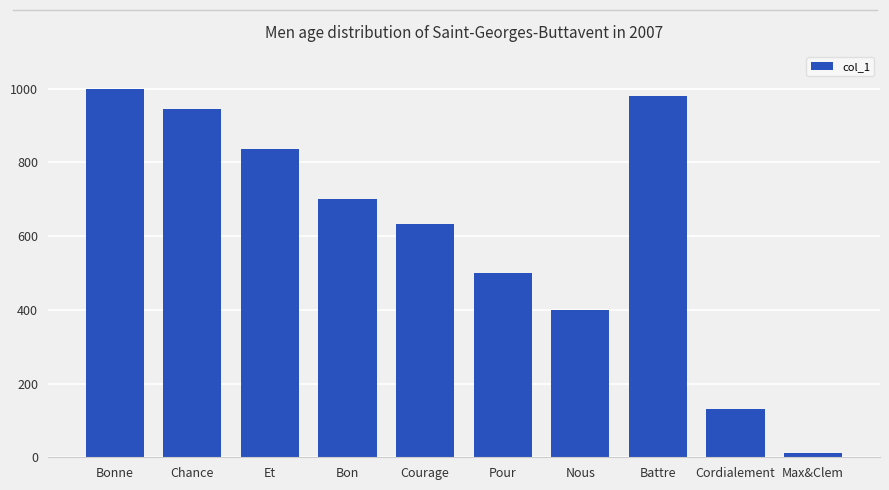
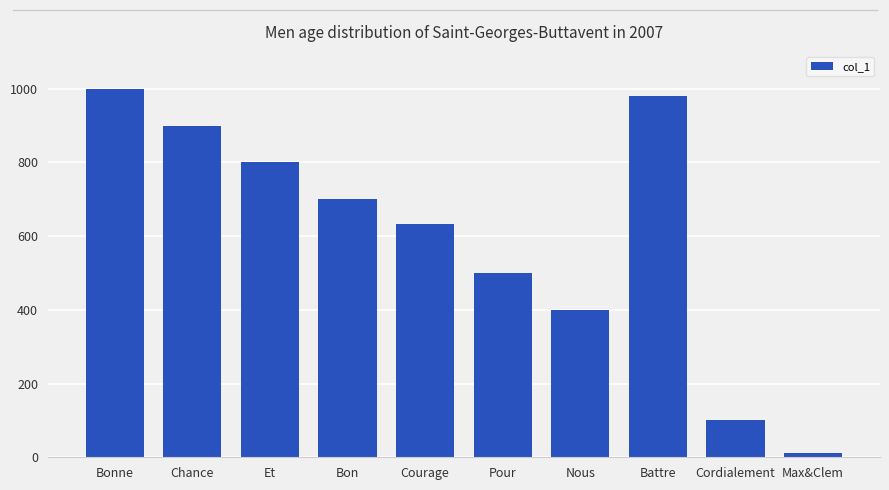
Chance: 940 -> 900
Et: 840 -> 800
Cordialement: 130 -> 100
